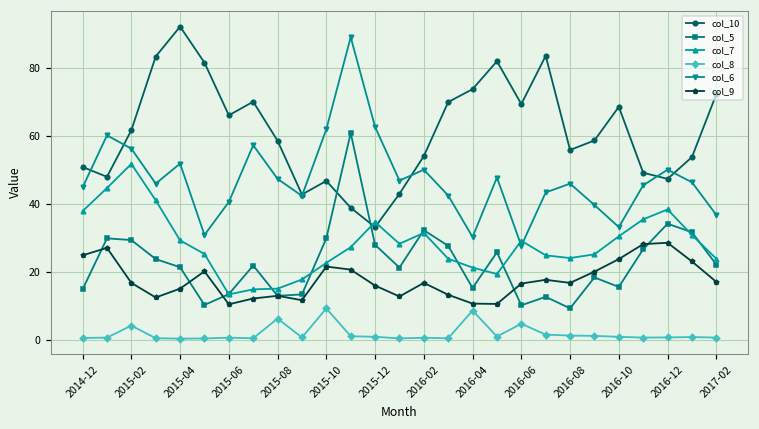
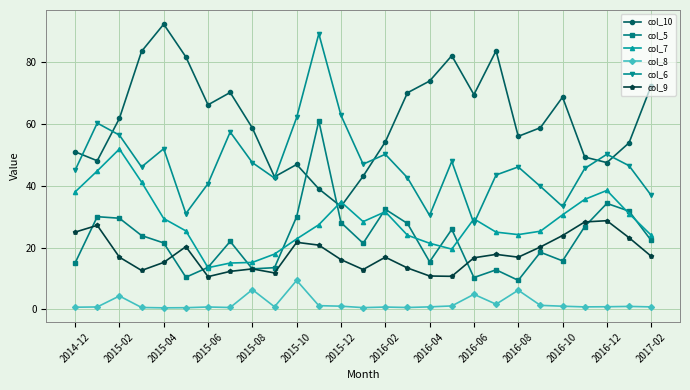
col_8, 2016-04: 9 -> 1
col_8, 2016-08: 1 -> 6
